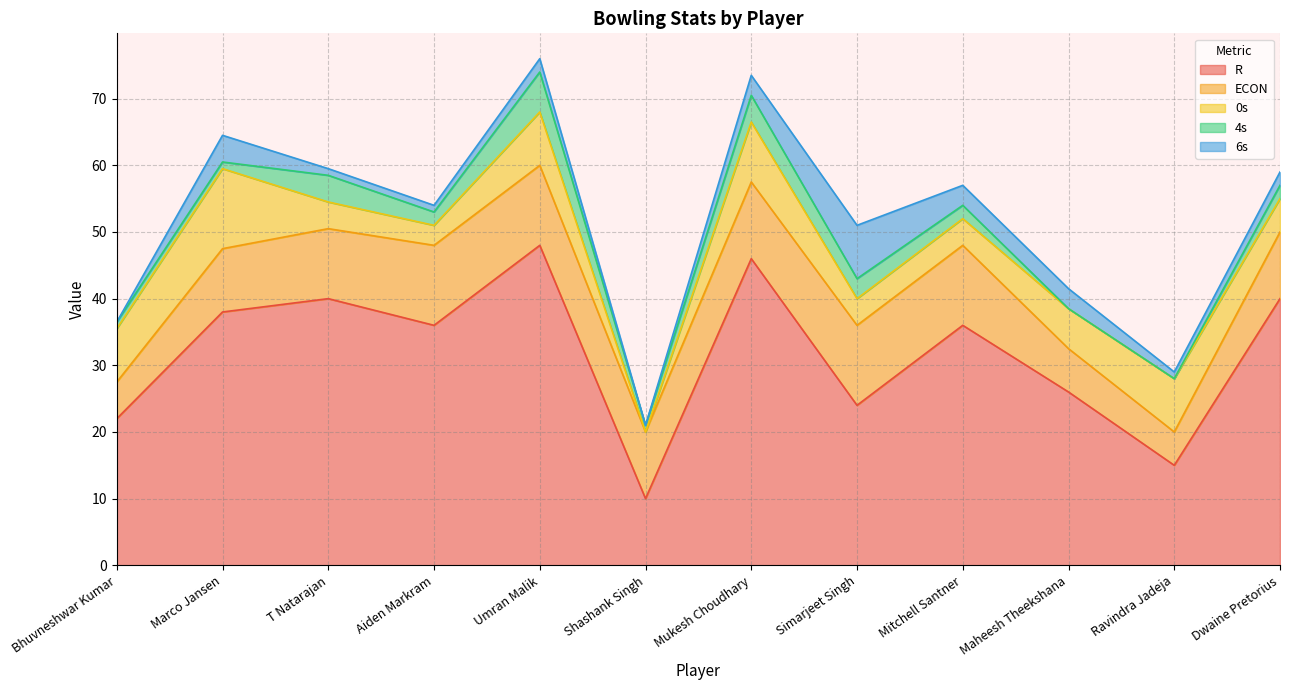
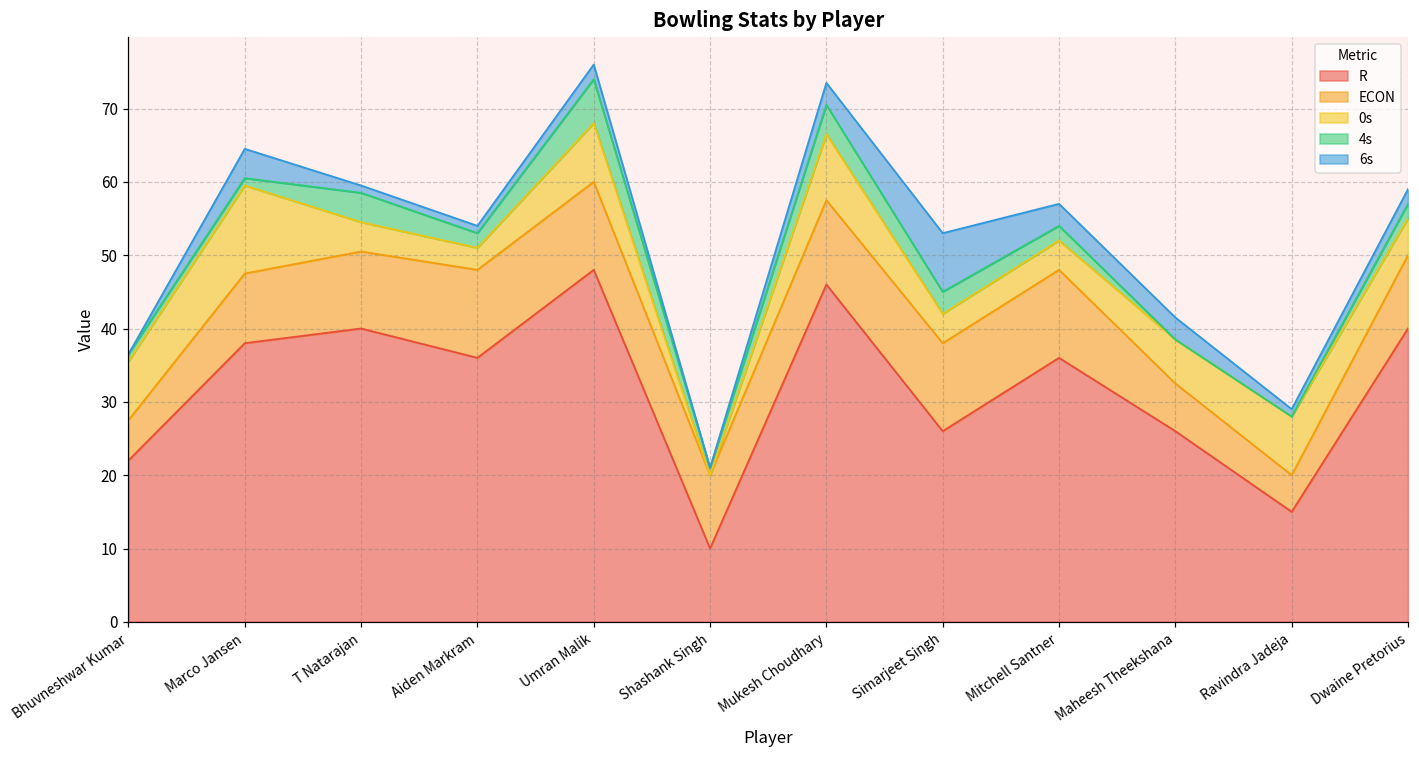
R, Simarjeet Singh: 24 -> 26
